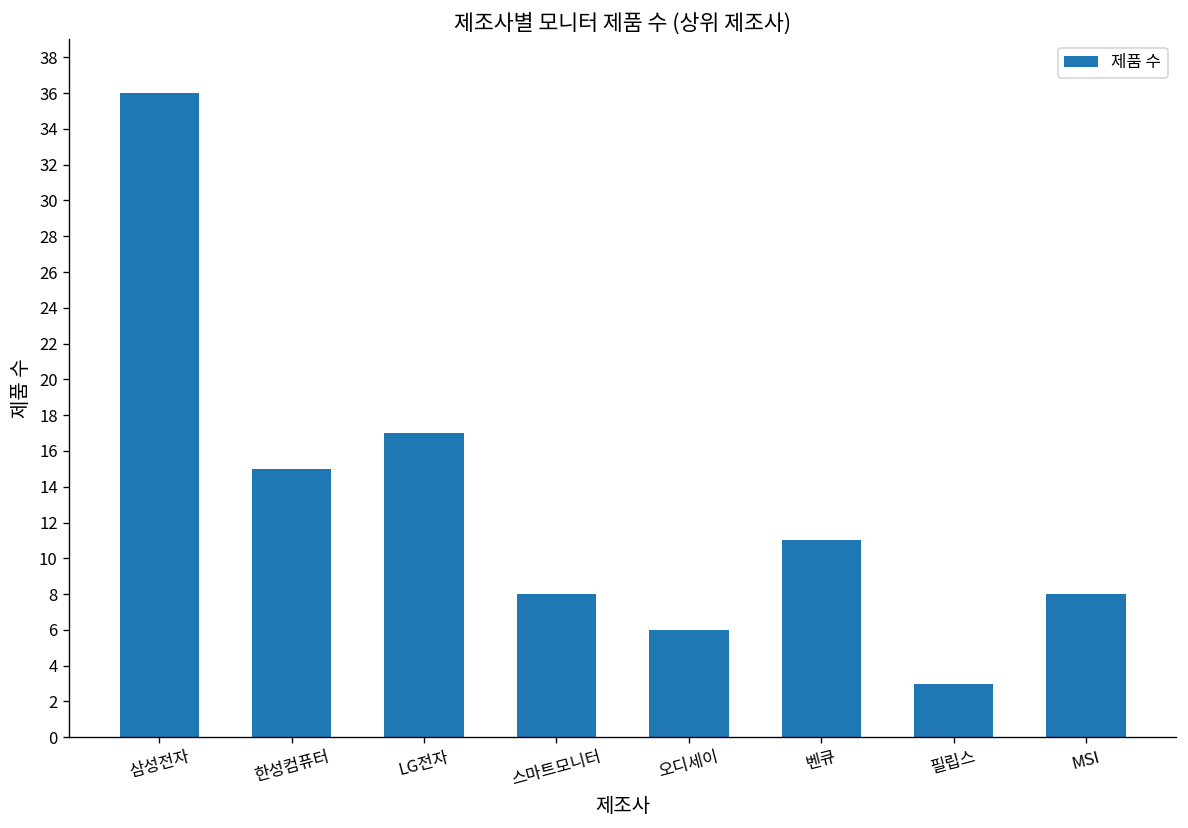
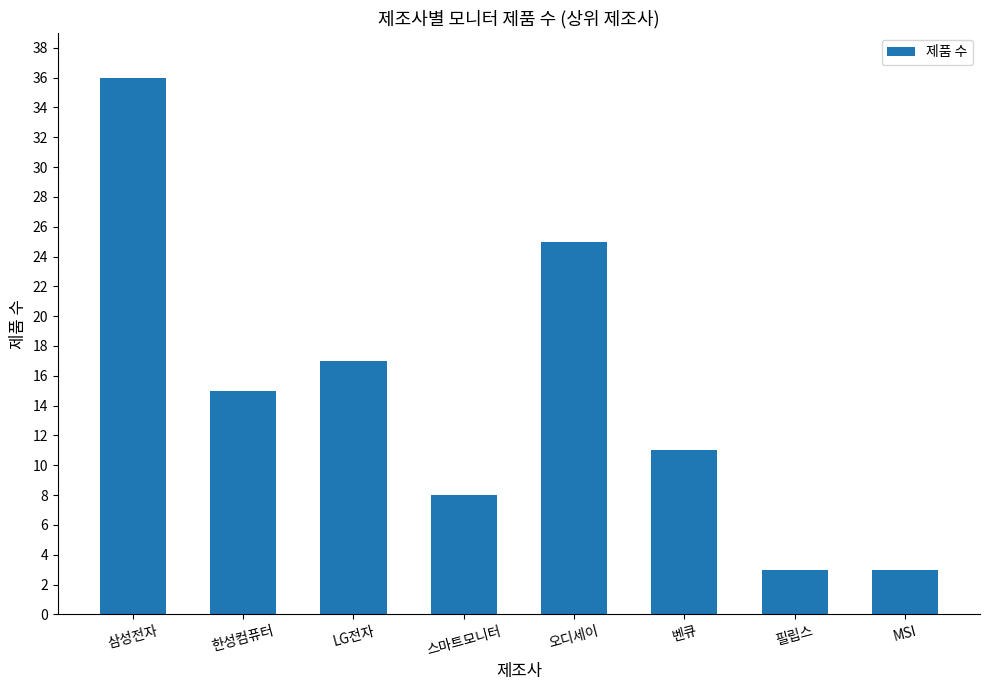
오디세이: 6 -> 25
MSI: 8 -> 3
